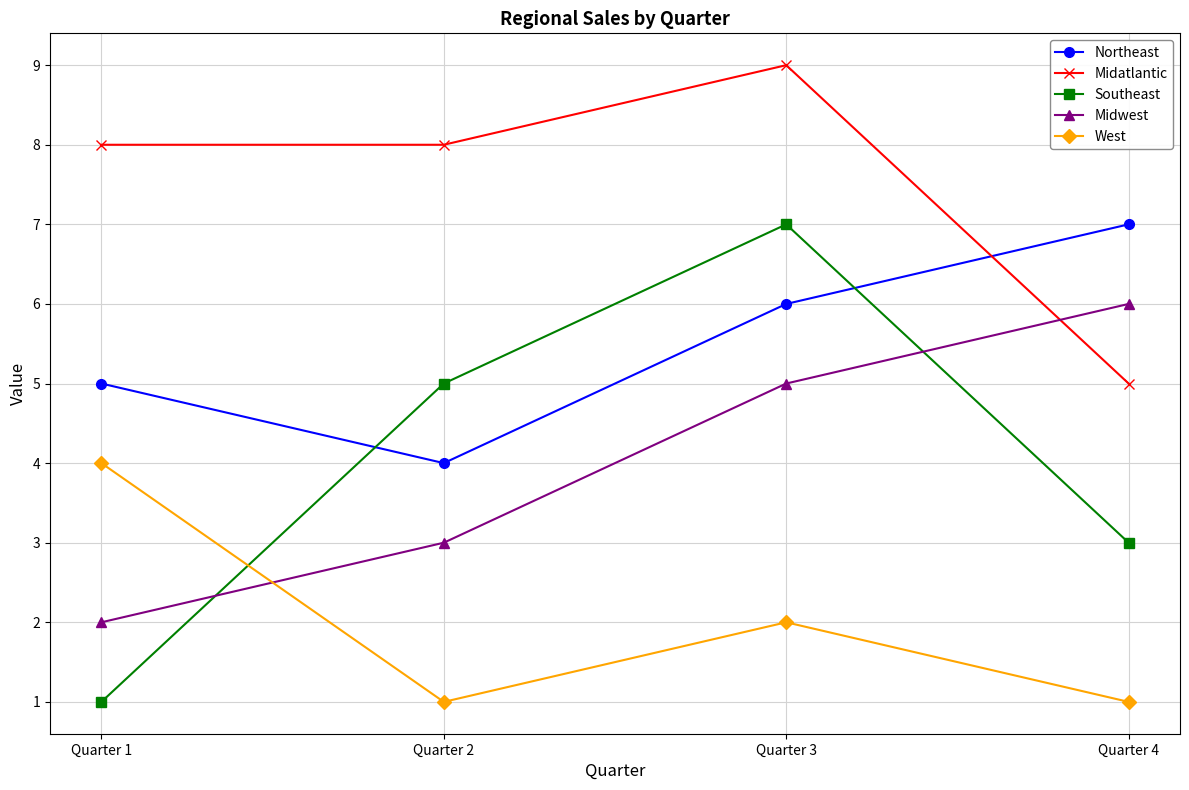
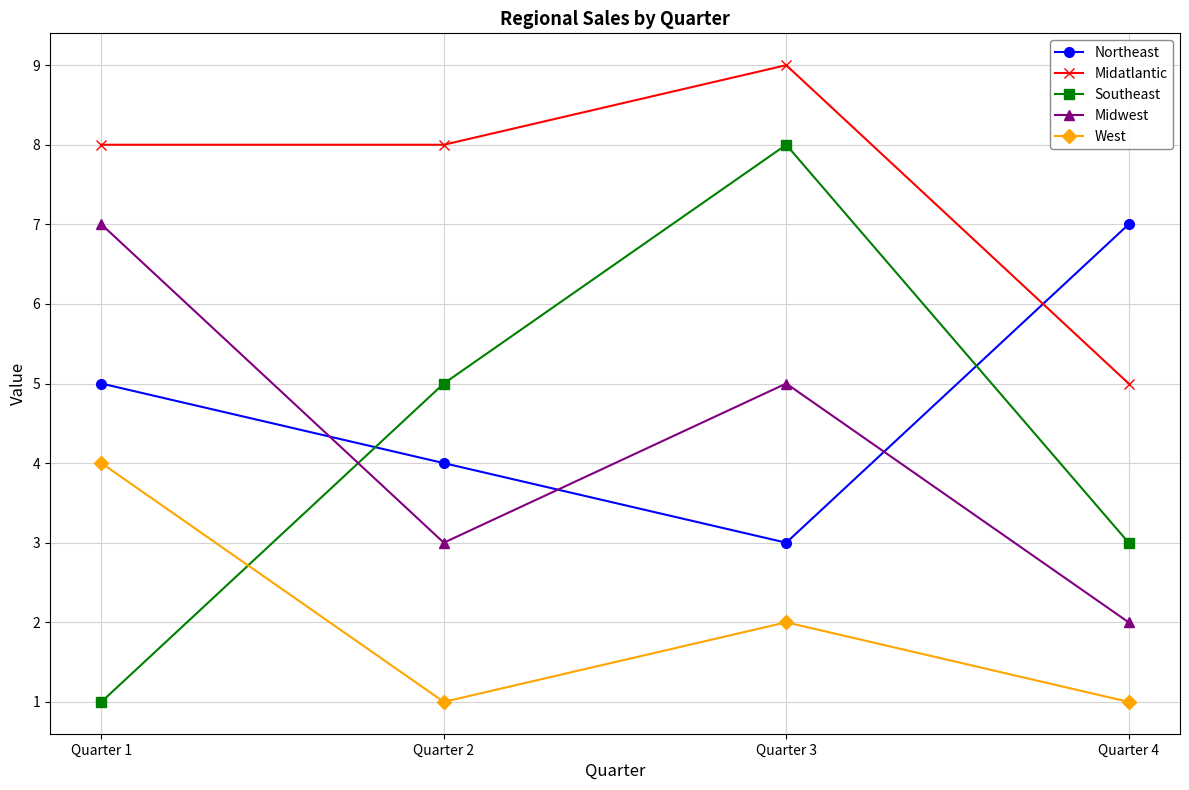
Midwest, Quarter 1: 2 -> 7
Northeast, Quarter 3: 6 -> 3
Southeast, Quarter 3: 7 -> 8
Midwest, Quarter 4: 6 -> 2
